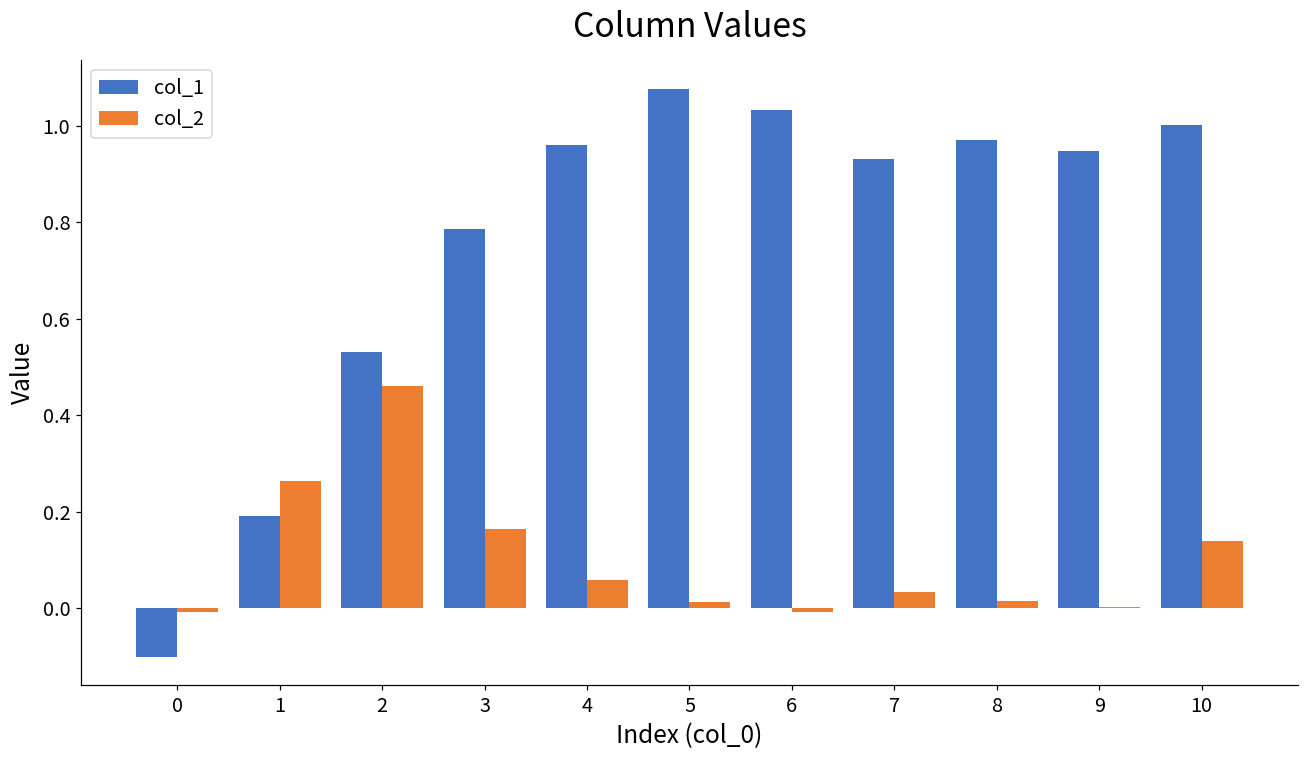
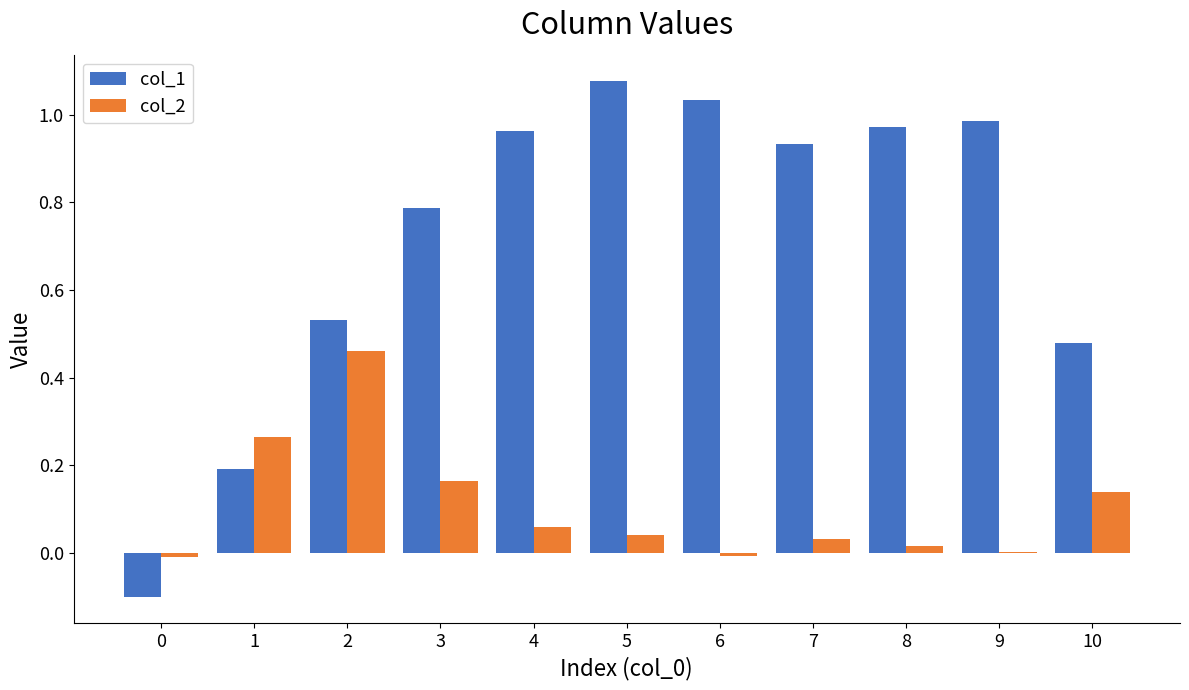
col_2, 5: 0.01 -> 0.04
col_1, 9: 0.95 -> 0.99
col_1, 10: 1.00 -> 0.48
